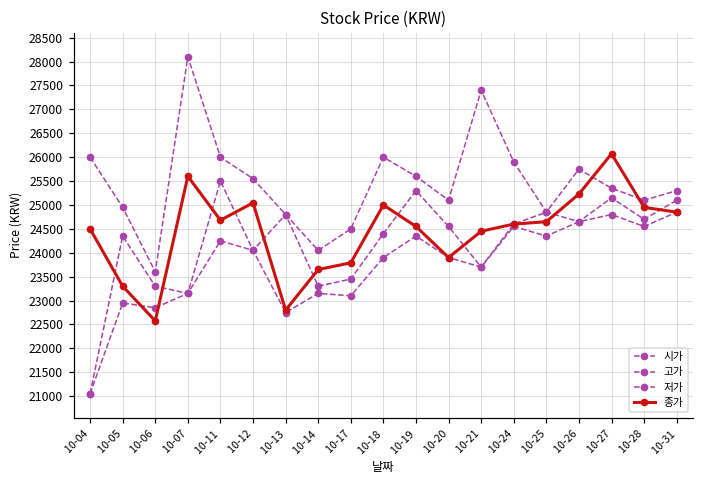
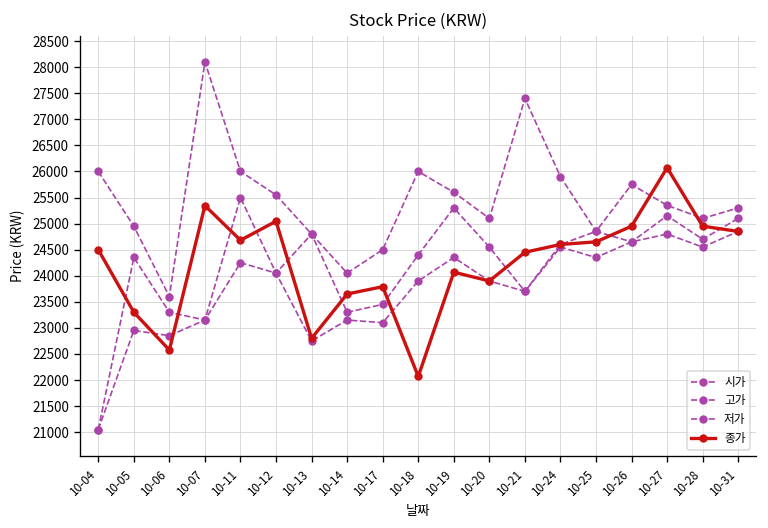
종가, 10-07: 25600 -> 25300
종가, 10-18: 25000 -> 22100
종가, 10-19: 24600 -> 24100
종가, 10-26: 25200 -> 25000
